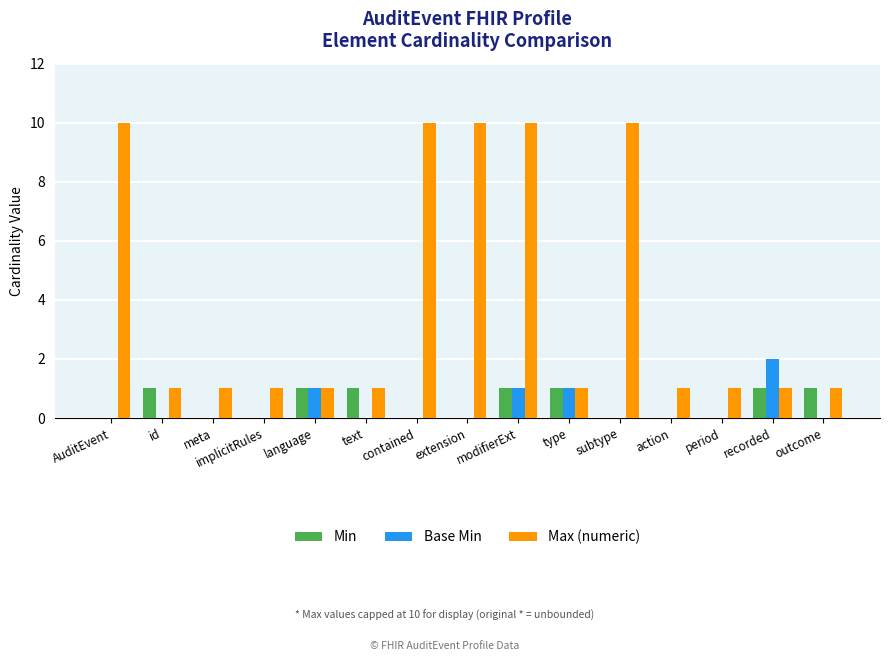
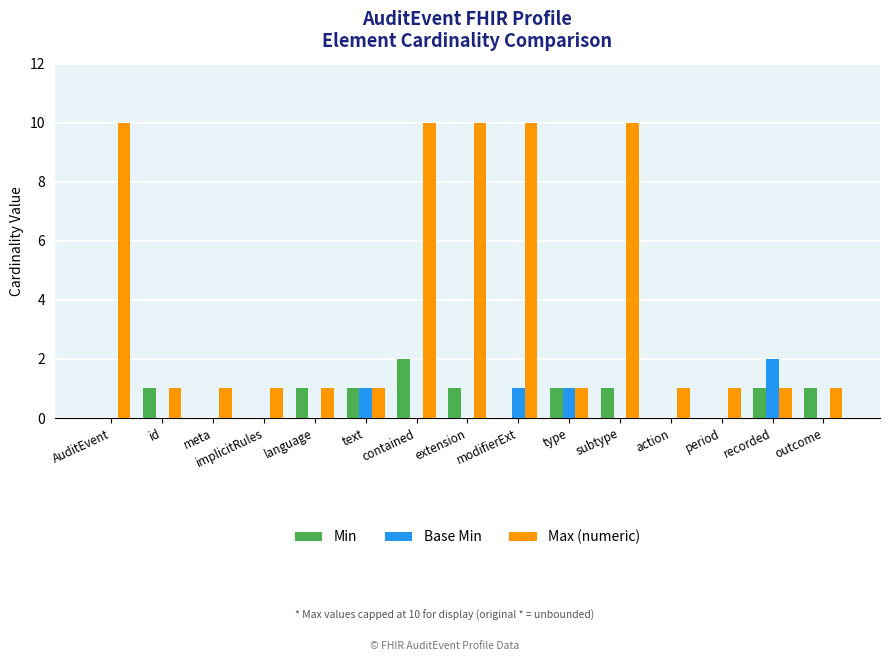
Base Min, language: 1 -> 0
Base Min, text: 0 -> 1
Min, contained: 0 -> 2
Min, extension: 0 -> 1
Min, modifierExt: 1 -> 0
Min, subtype: 0 -> 1
